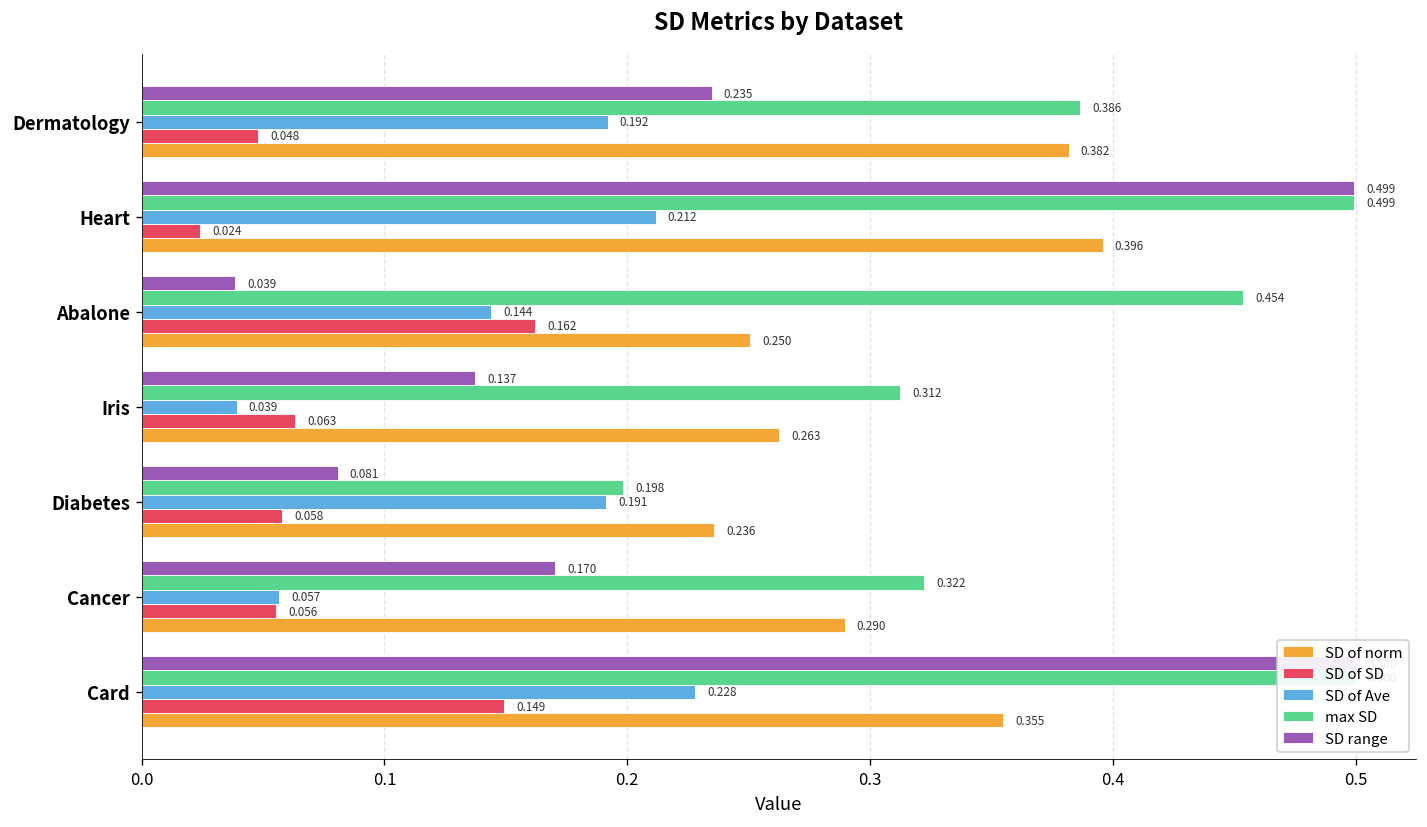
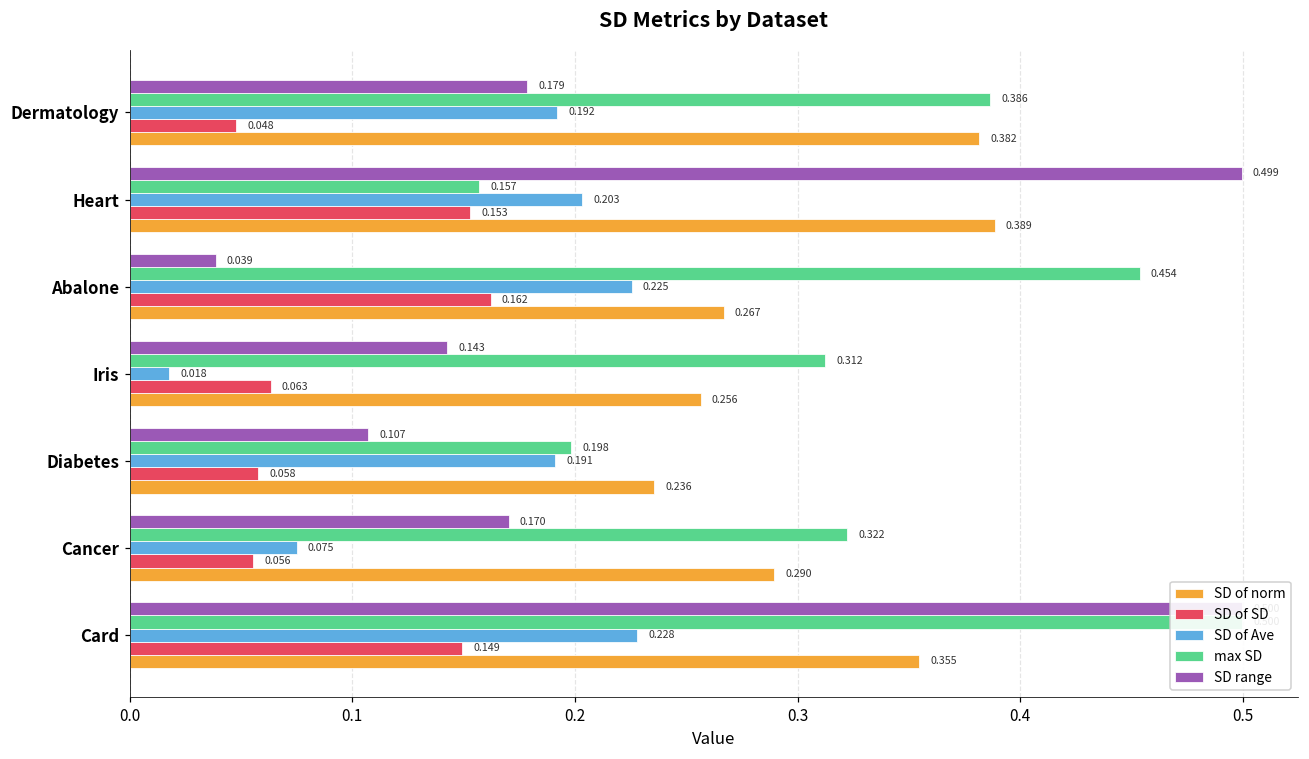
SD range, Dermatology: 0.235 -> 0.179
max SD, Heart: 0.499 -> 0.157
SD of Ave, Heart: 0.212 -> 0.203
SD of SD, Heart: 0.024 -> 0.153
SD of norm, Heart: 0.396 -> 0.389
SD of Ave, Abalone: 0.144 -> 0.225
SD of norm, Abalone: 0.250 -> 0.267
SD range, Iris: 0.137 -> 0.143
SD of Ave, Iris: 0.039 -> 0.018
SD of norm, Iris: 0.263 -> 0.256
SD range, Diabetes: 0.081 -> 0.107
SD of Ave, Cancer: 0.057 -> 0.075
